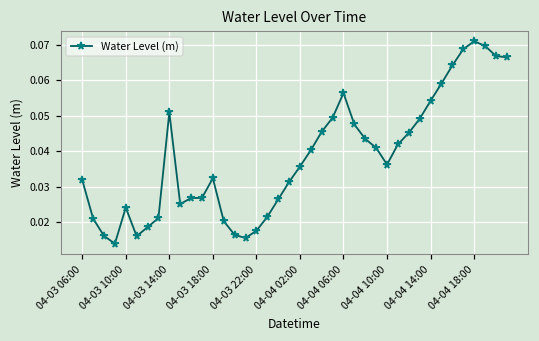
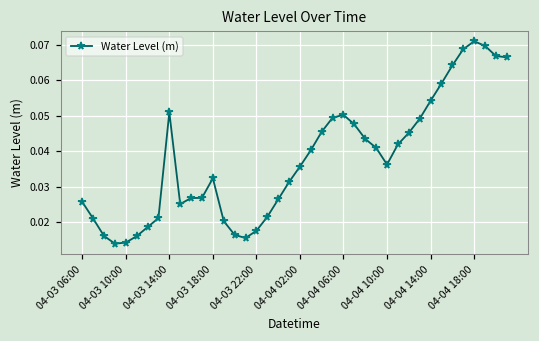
04-03 06:00: 0.032 -> 0.026
04-03 10:00: 0.024 -> 0.014
04-04 06:00: 0.056 -> 0.050
